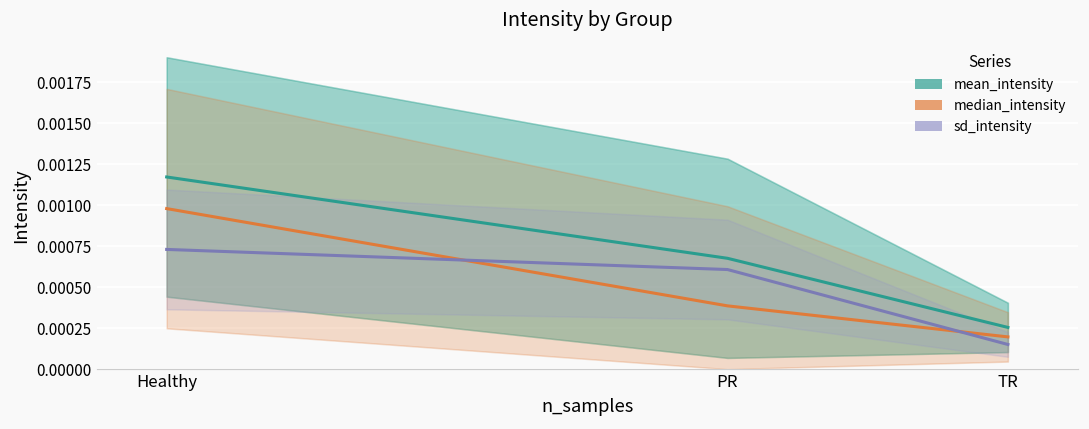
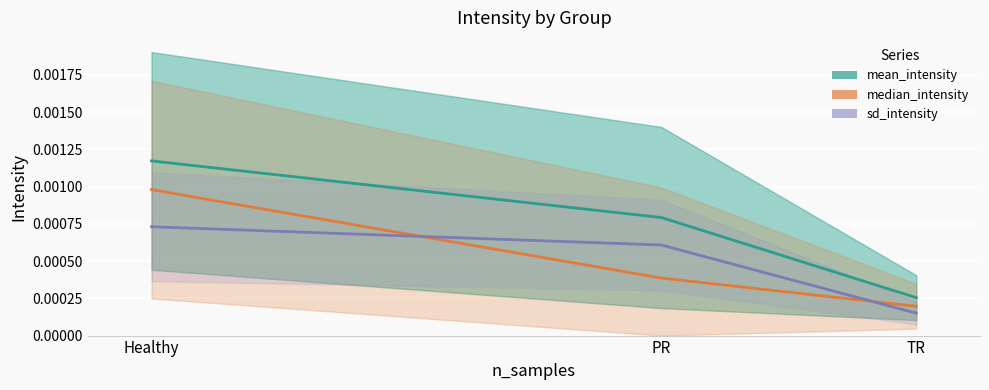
mean_intensity, PR: 0.00068 -> 0.00079
